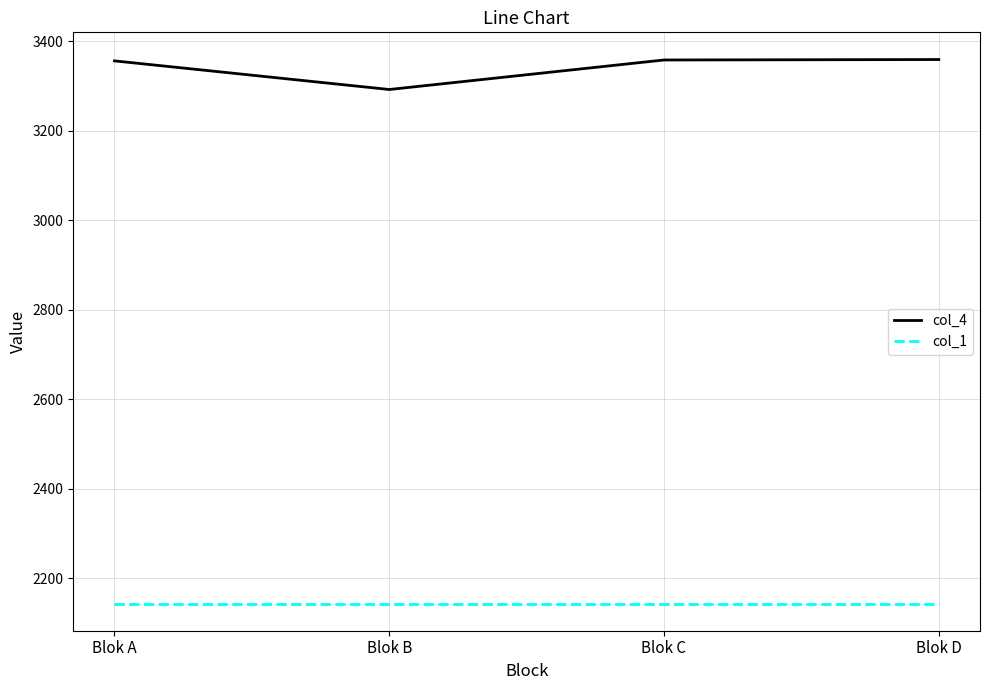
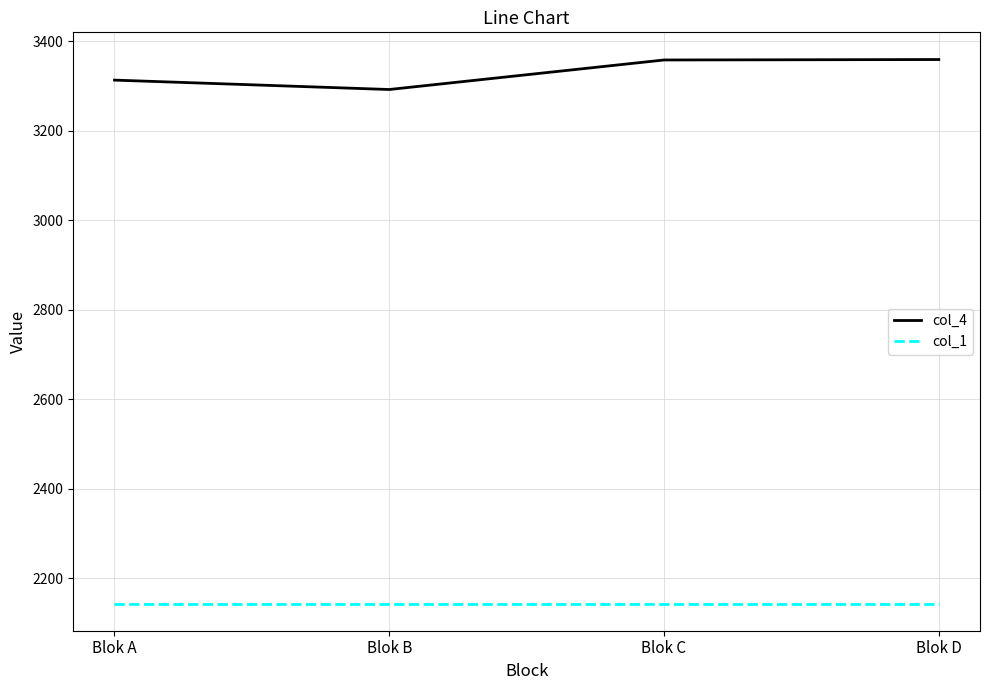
col_4, Blok A: 3360 -> 3310
